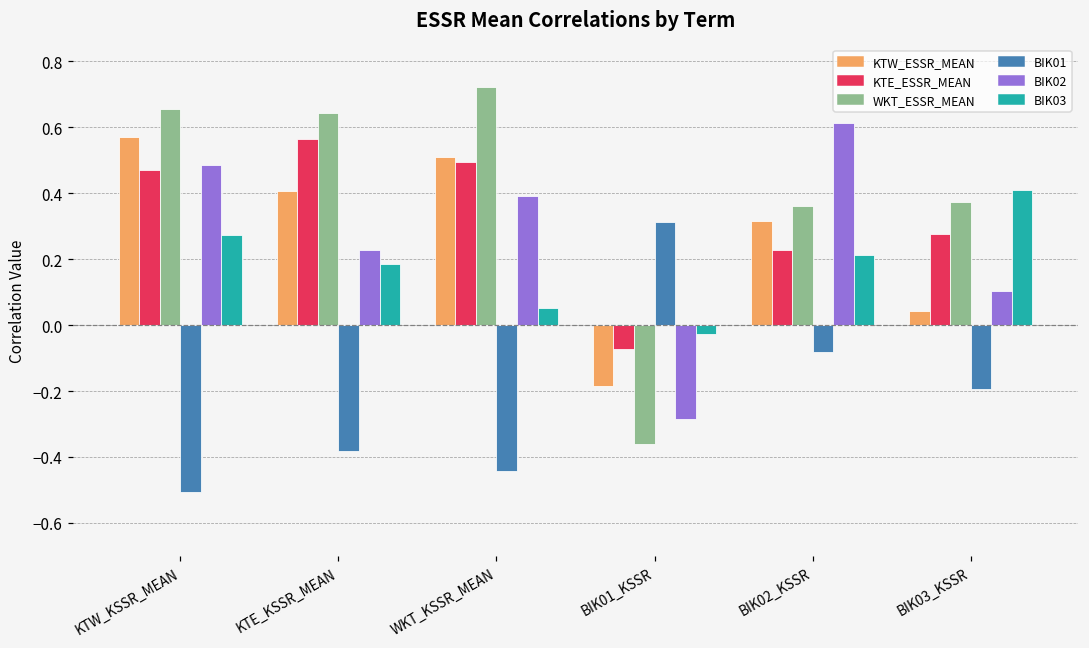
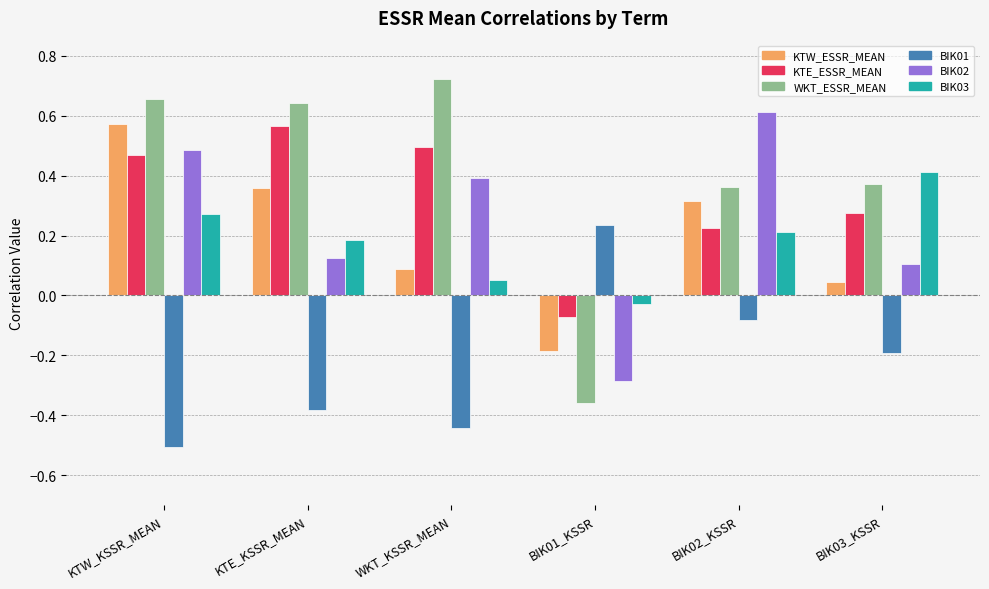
KTW_ESSR_MEAN, KTE_KSSR_MEAN: 0.41 -> 0.36
BIK02, KTE_KSSR_MEAN: 0.23 -> 0.12
KTW_ESSR_MEAN, WKT_KSSR_MEAN: 0.51 -> 0.09
BIK01, BIK01_KSSR: 0.31 -> 0.24
